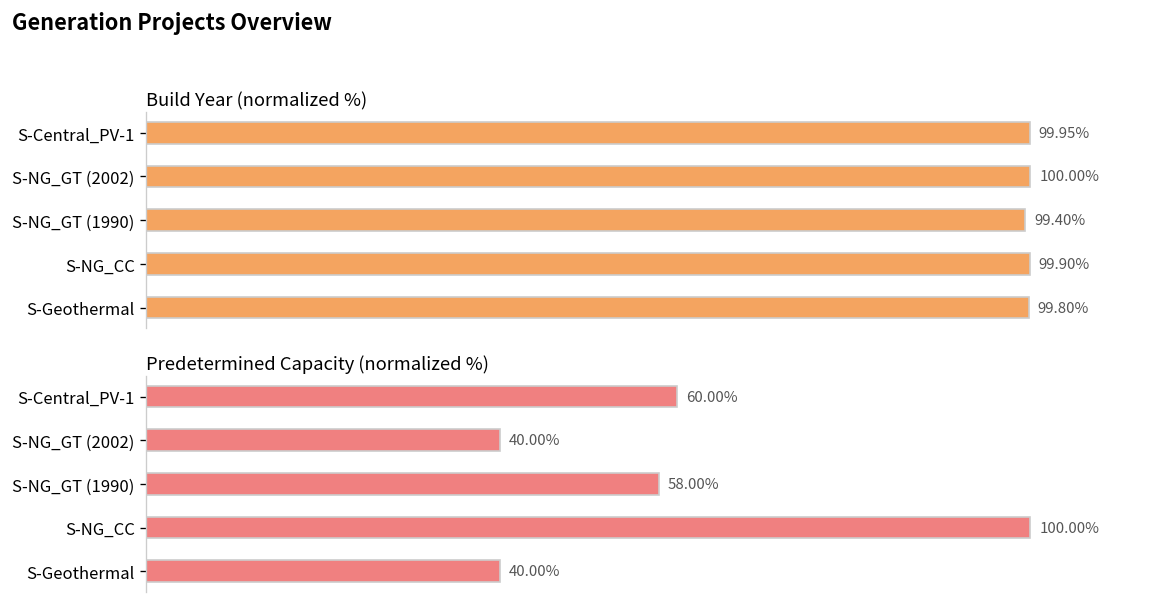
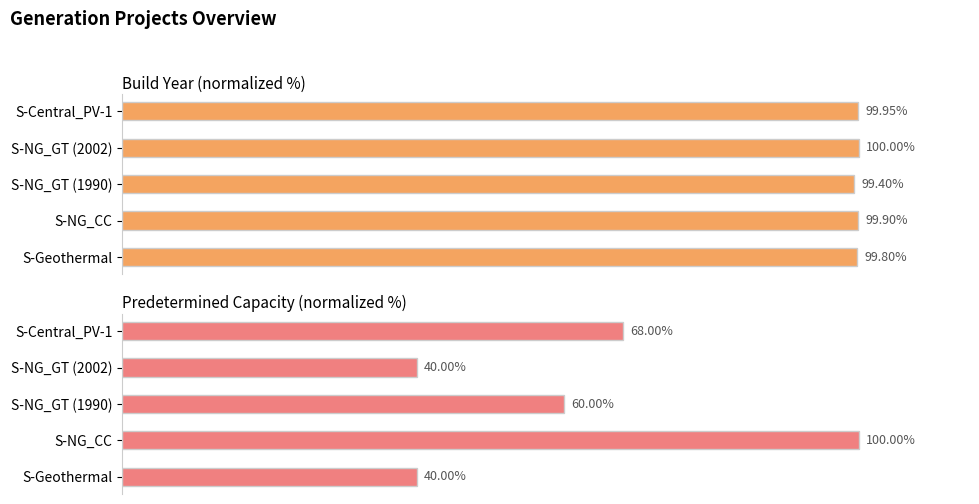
Predetermined Capacity (normalized %), S-Central_PV-1: 60.00% -> 68.00%
Predetermined Capacity (normalized %), S-NG_GT (1990): 58.00% -> 60.00%
